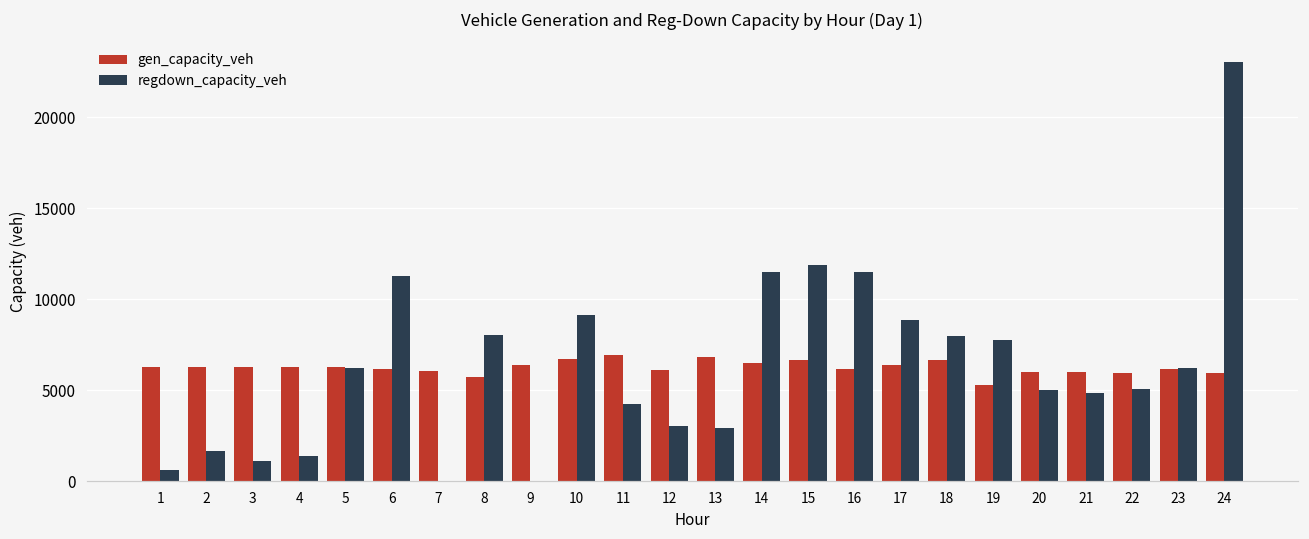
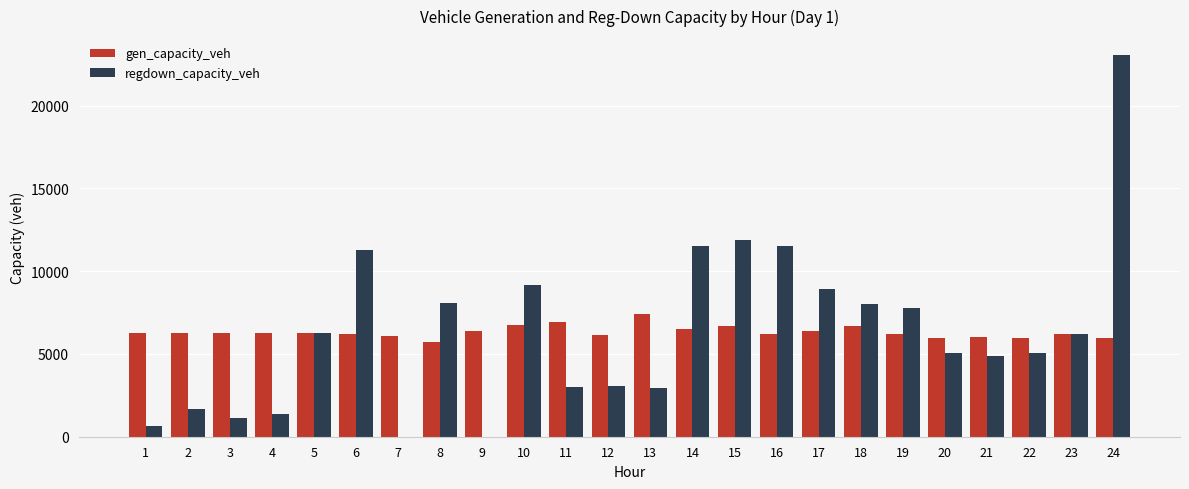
regdown_capacity_veh, 11: 4200 -> 3000
gen_capacity_veh, 13: 6800 -> 7400
gen_capacity_veh, 19: 5300 -> 6200
